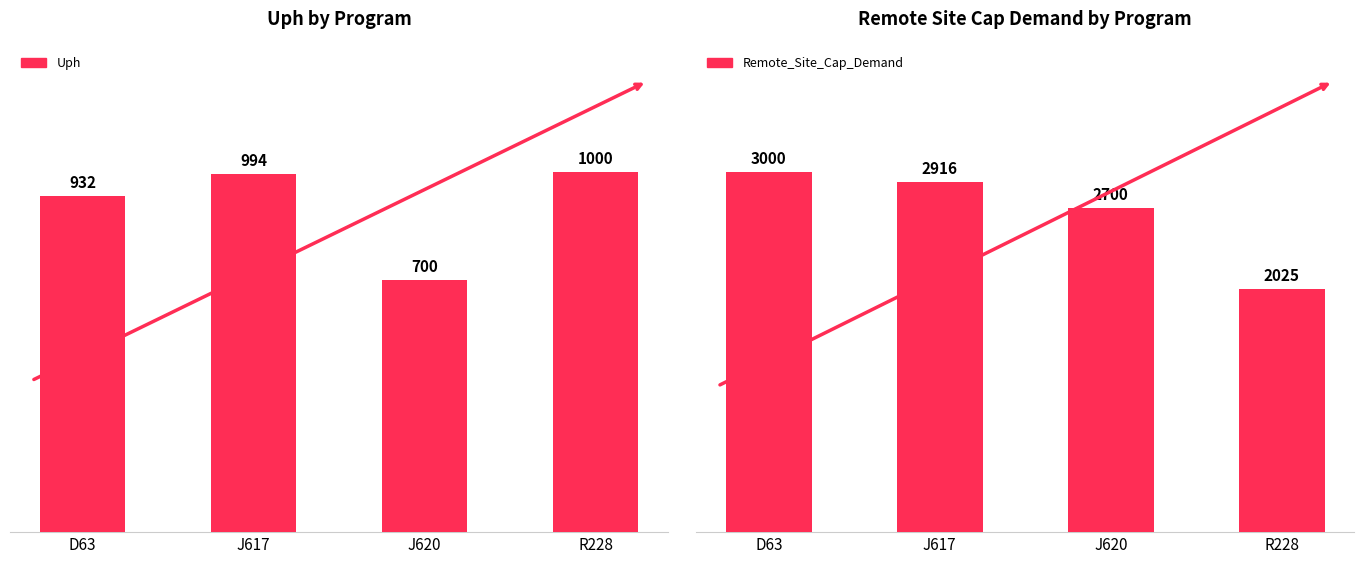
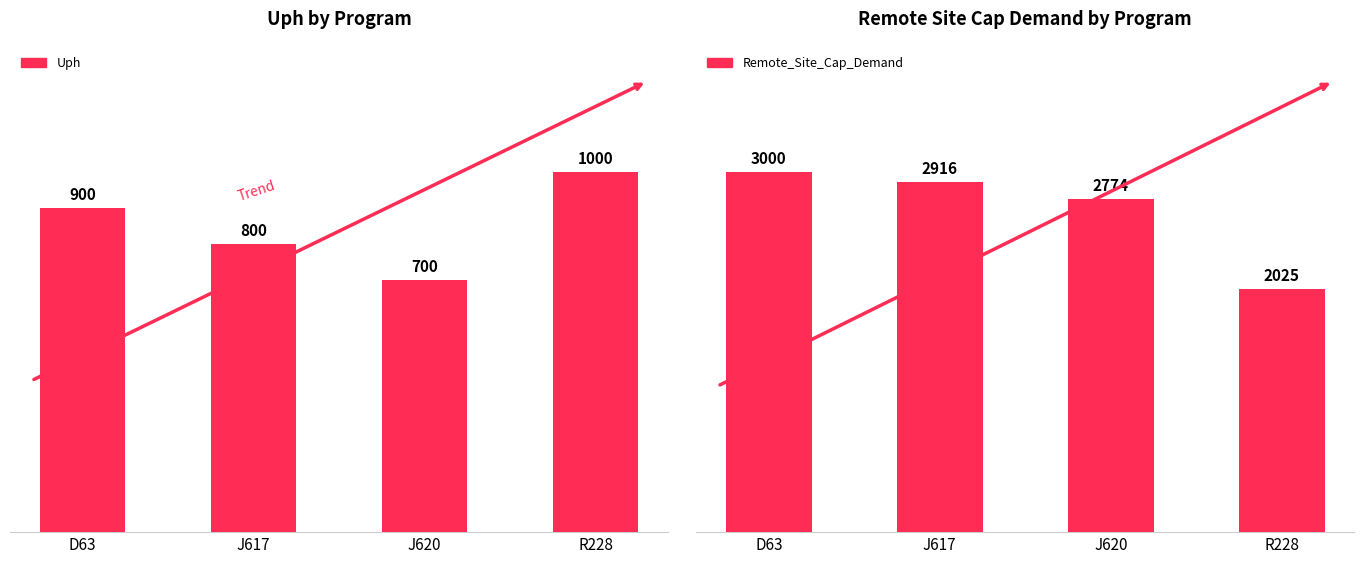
Uph by Program, D63: 932 -> 900
Uph by Program, J617: 994 -> 800
Remote Site Cap Demand by Program, J620: 2700 -> 2774
